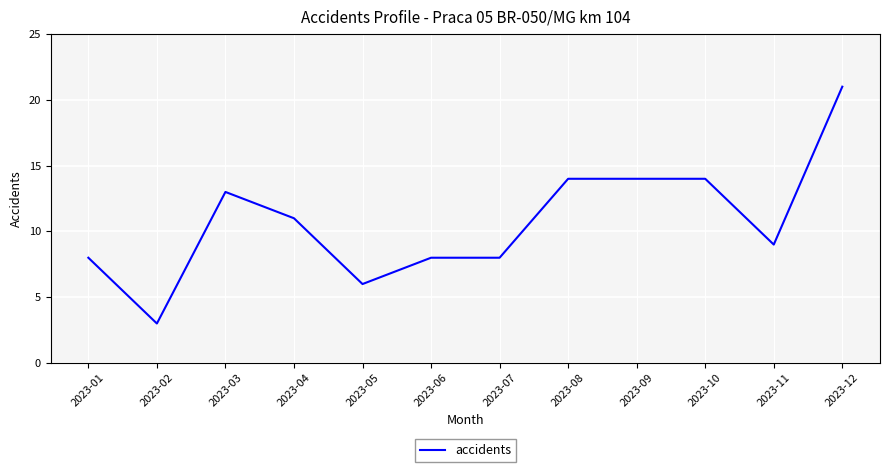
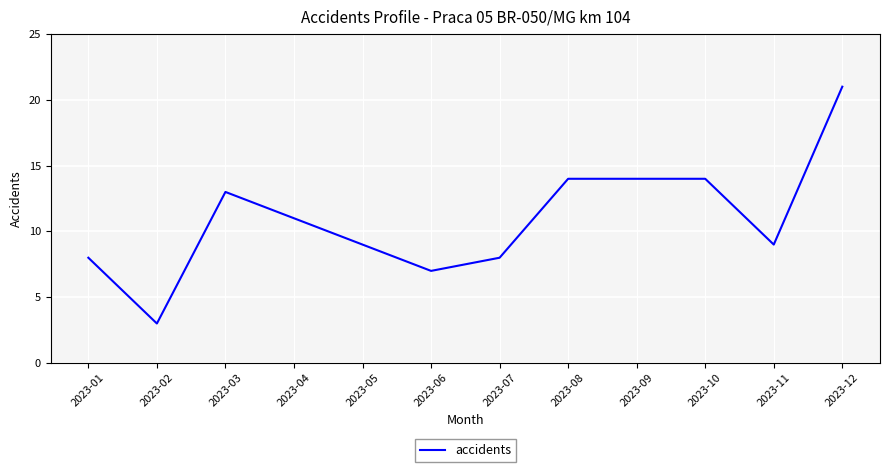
2023-05: 6 -> 9
2023-06: 8 -> 7
